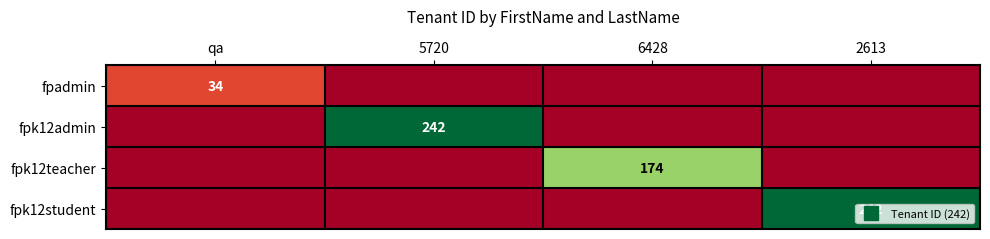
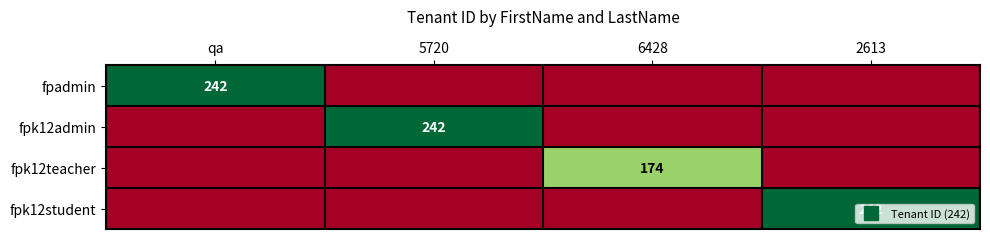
fpadmin, qa: 34 -> 242
